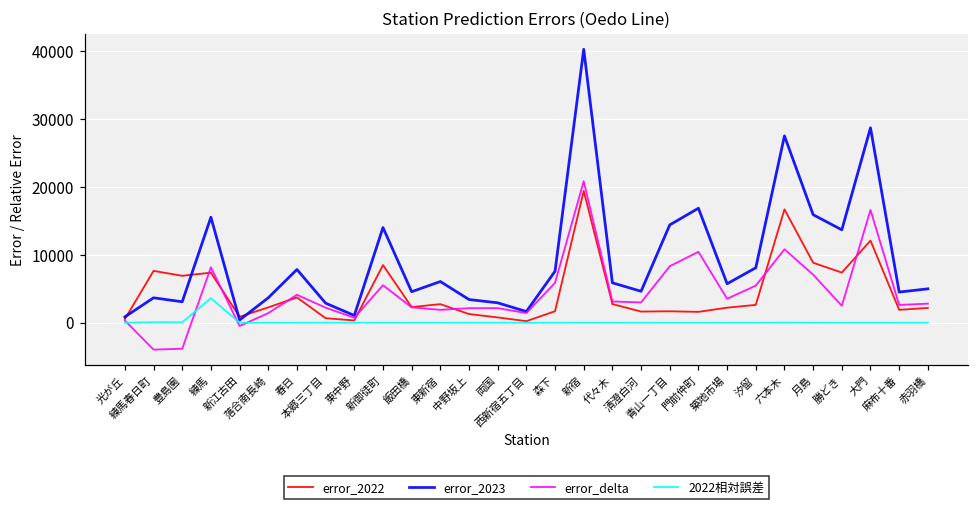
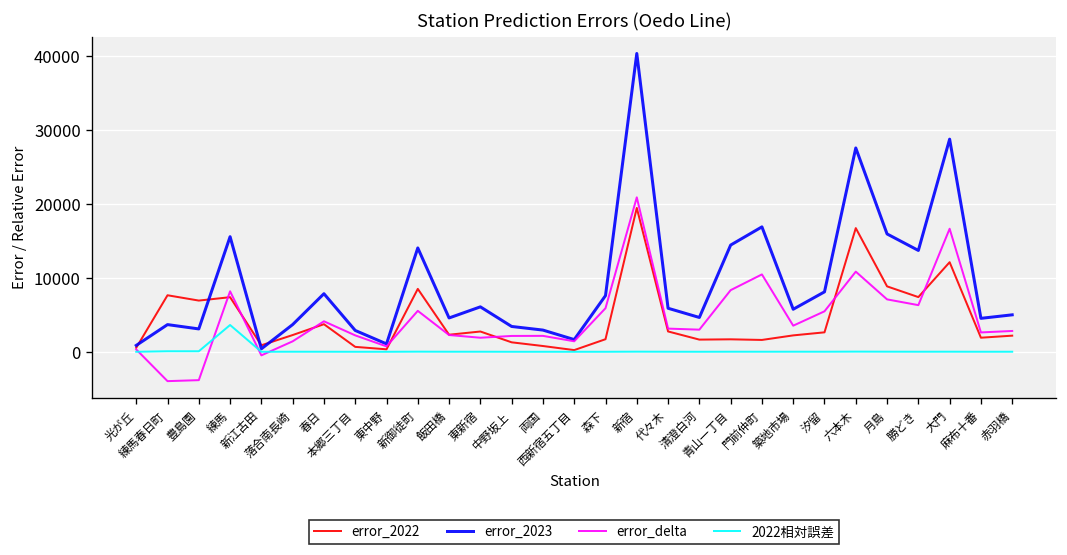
error_delta, 勝どき: 3000 -> 6000
